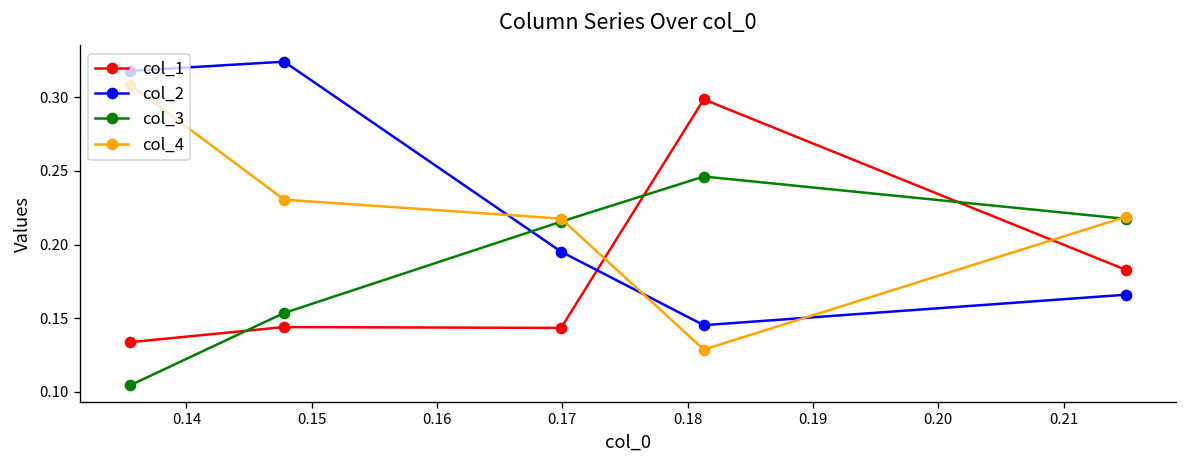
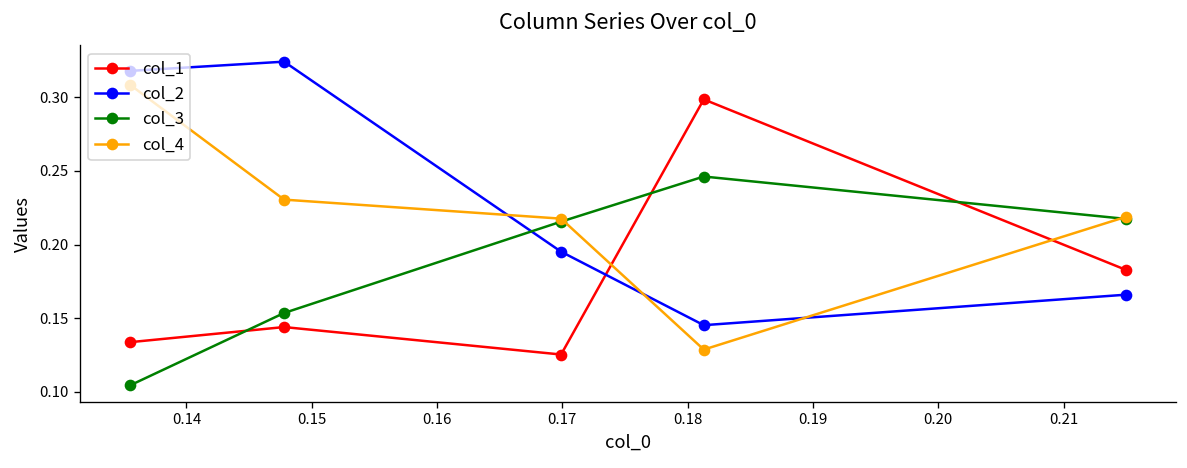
col_1, 0.17: 0.143 -> 0.125
